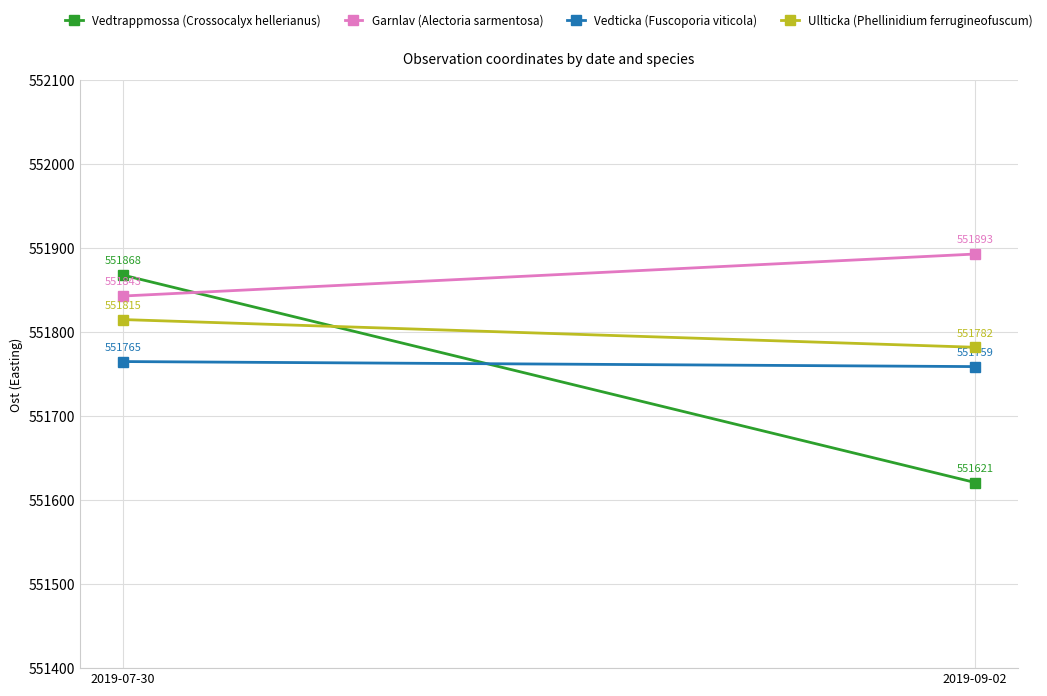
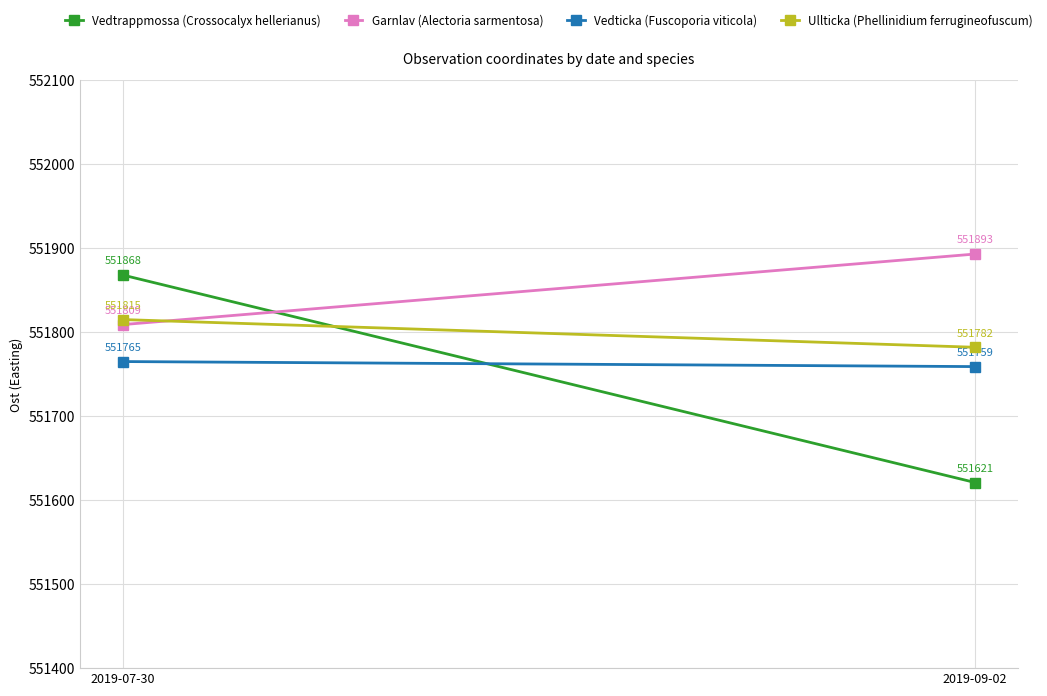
Garnlav (Alectoria sarmentosa), 2019-07-30: 551843 -> 551809
